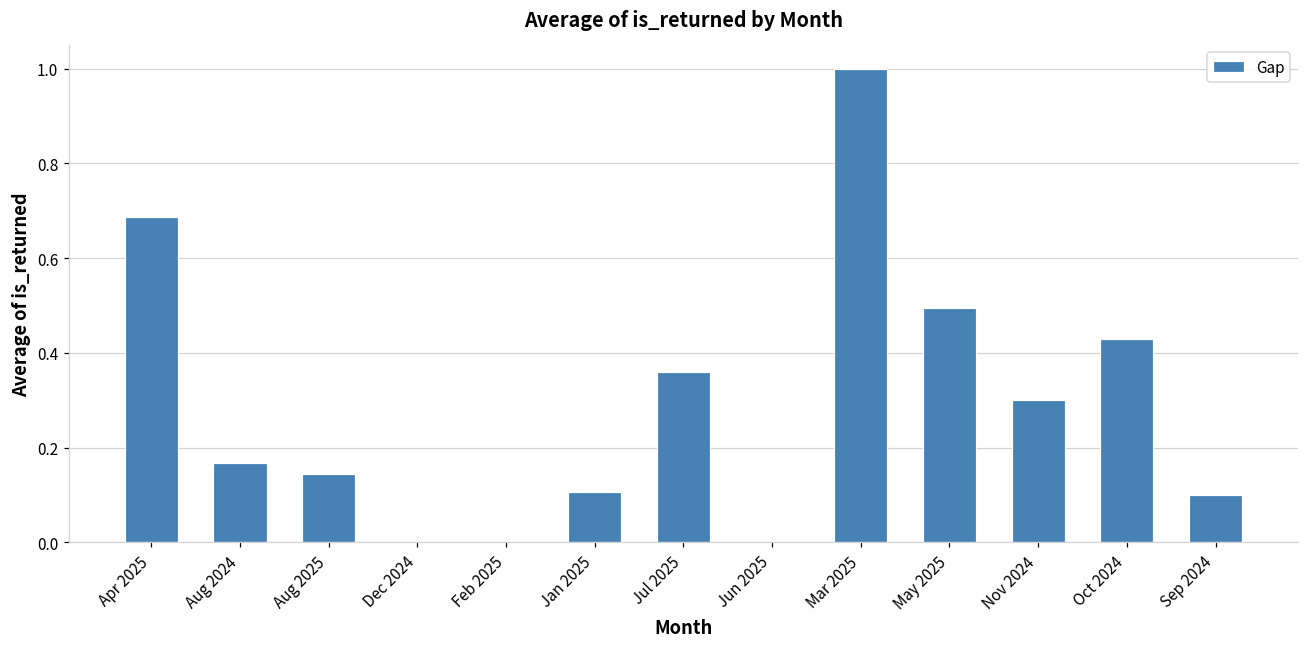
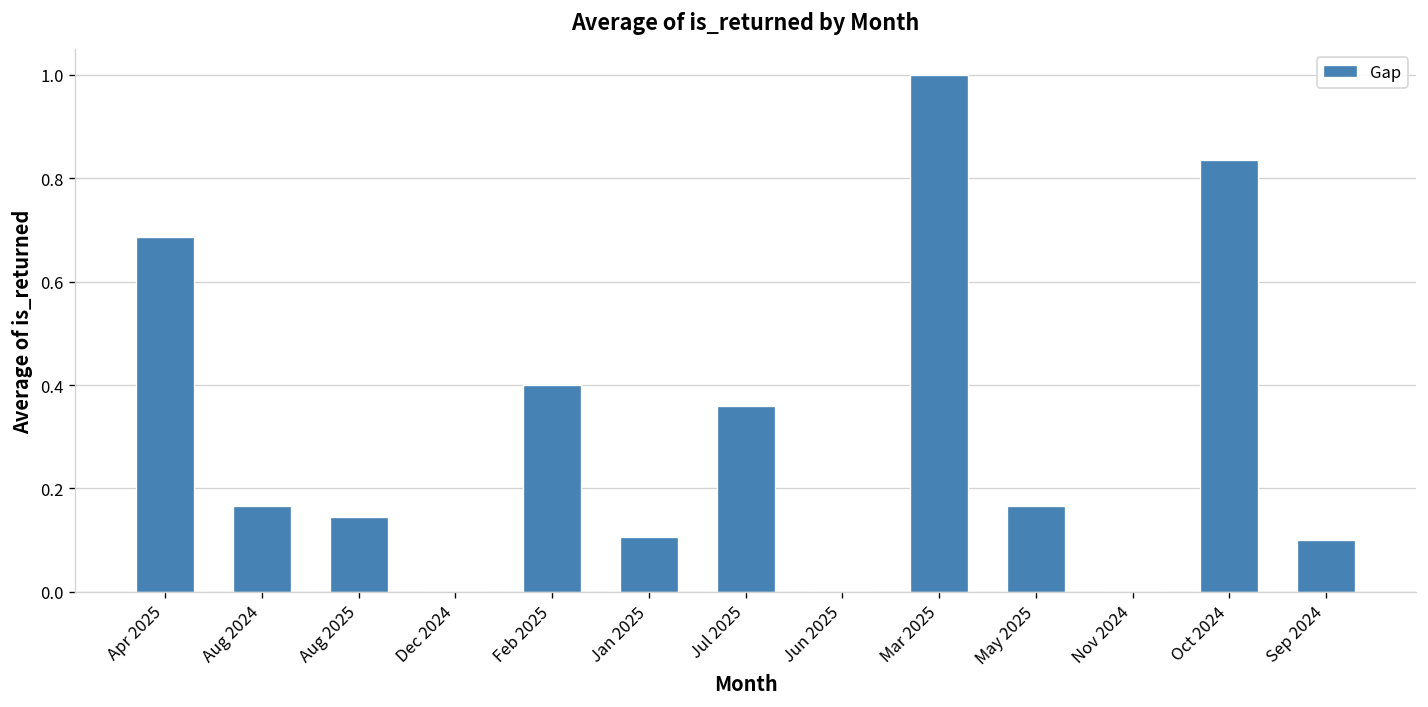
Feb 2025: 0.0 -> 0.4
May 2025: 0.50 -> 0.17
Nov 2024: 0.3 -> 0.0
Oct 2024: 0.43 -> 0.84
